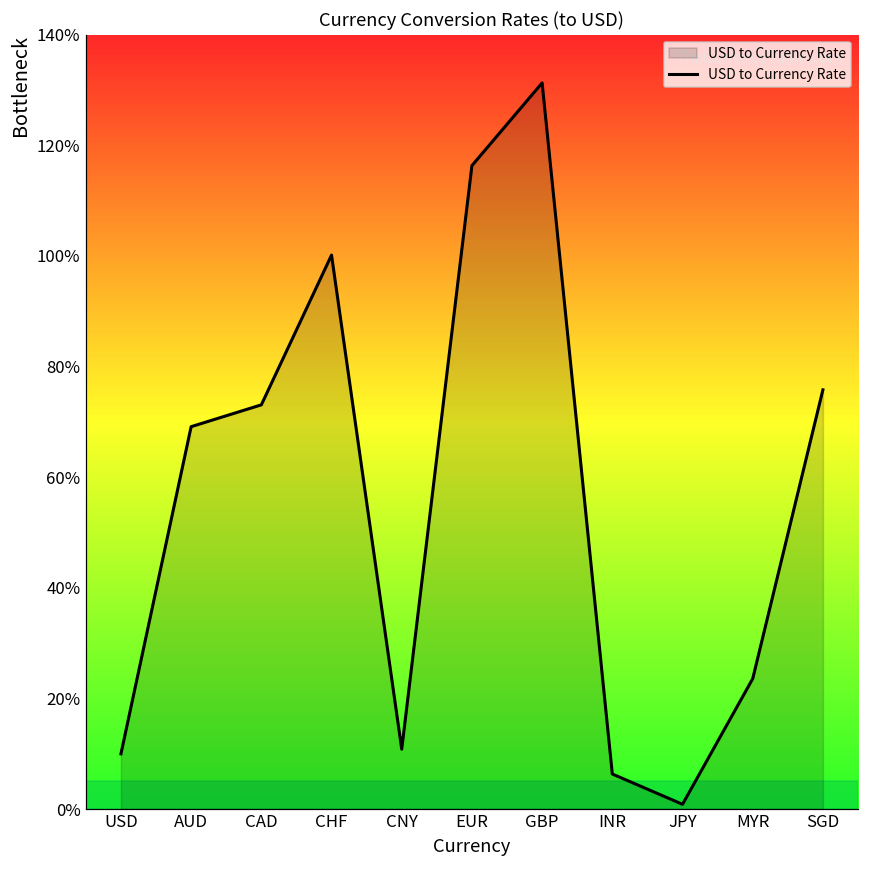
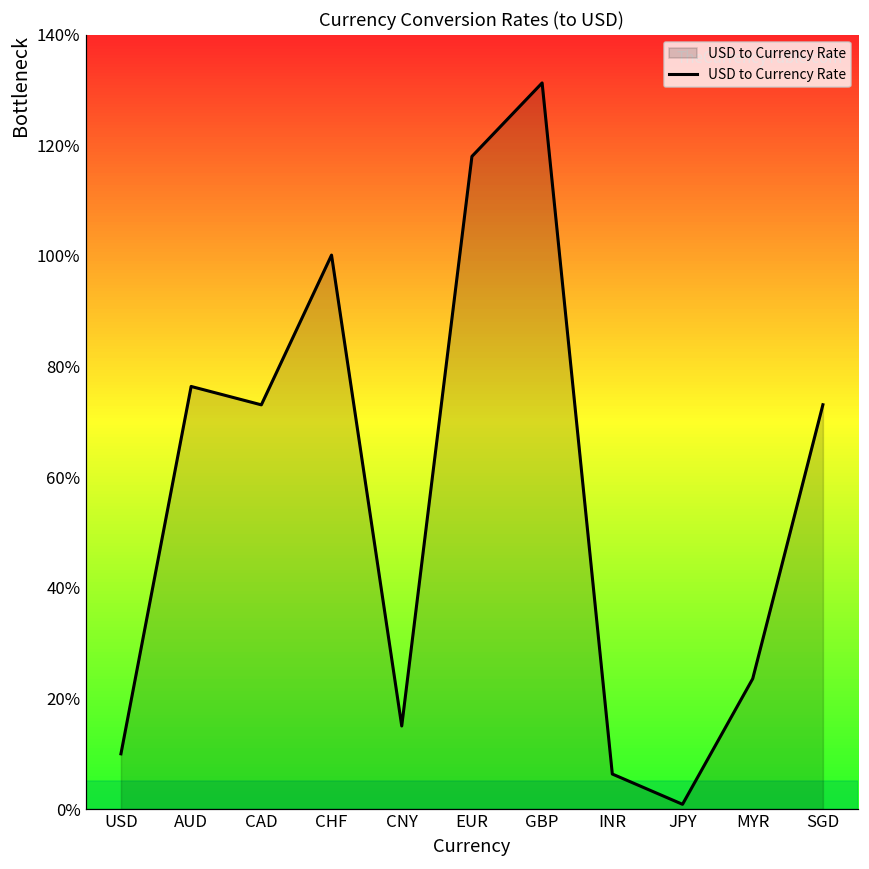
AUD: 69% -> 76%
CNY: 11% -> 15%
EUR: 116% -> 118%
SGD: 76% -> 73%
